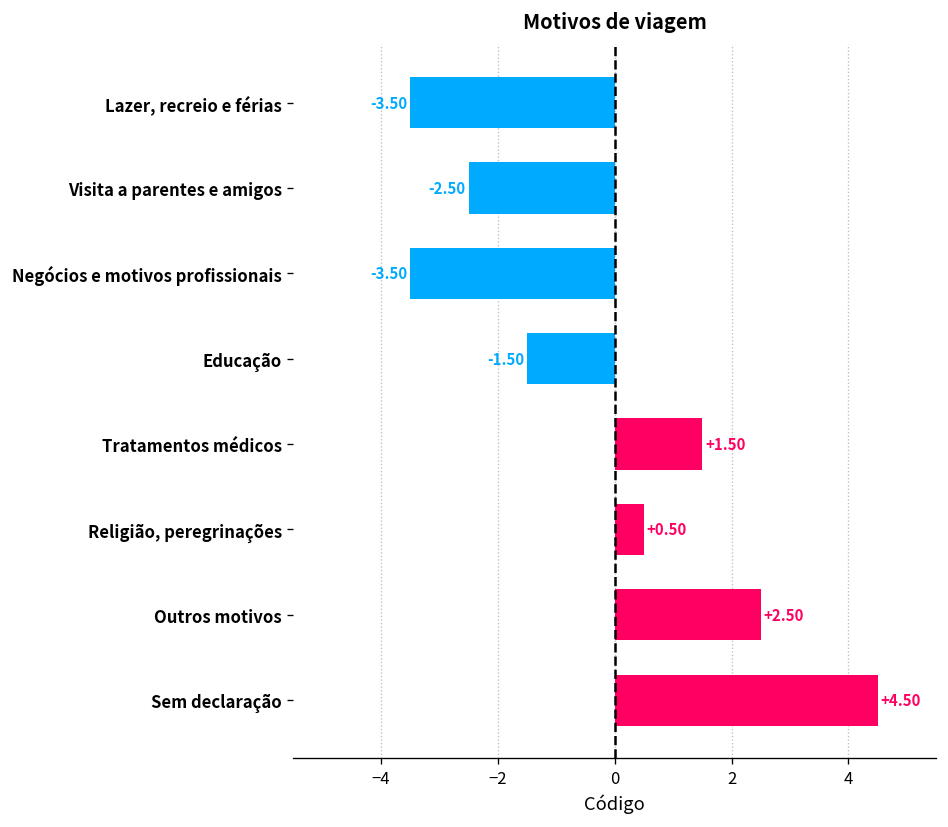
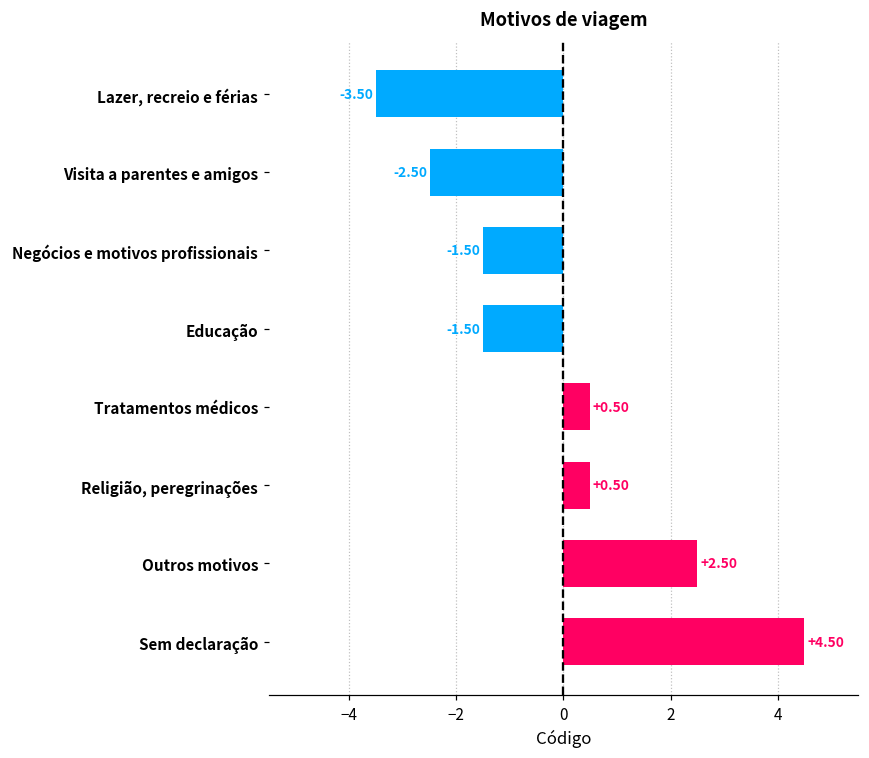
Negócios e motivos profissionais: -3.50 -> -1.50
Tratamentos médicos: +1.50 -> +0.50
